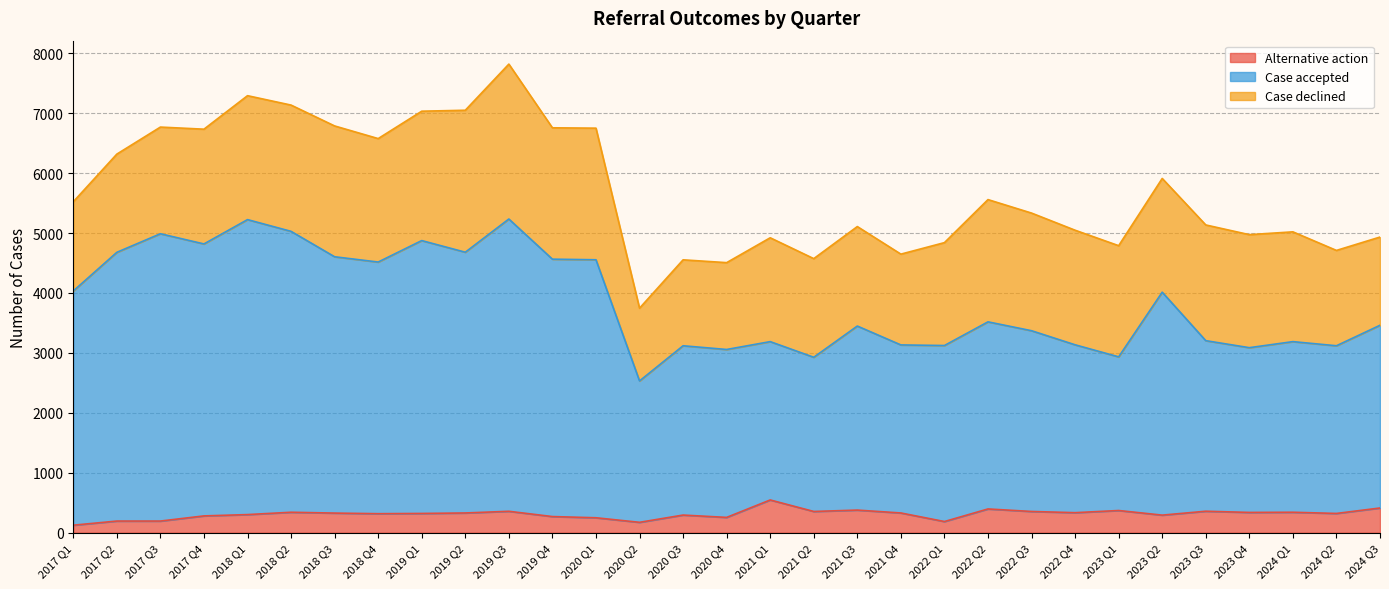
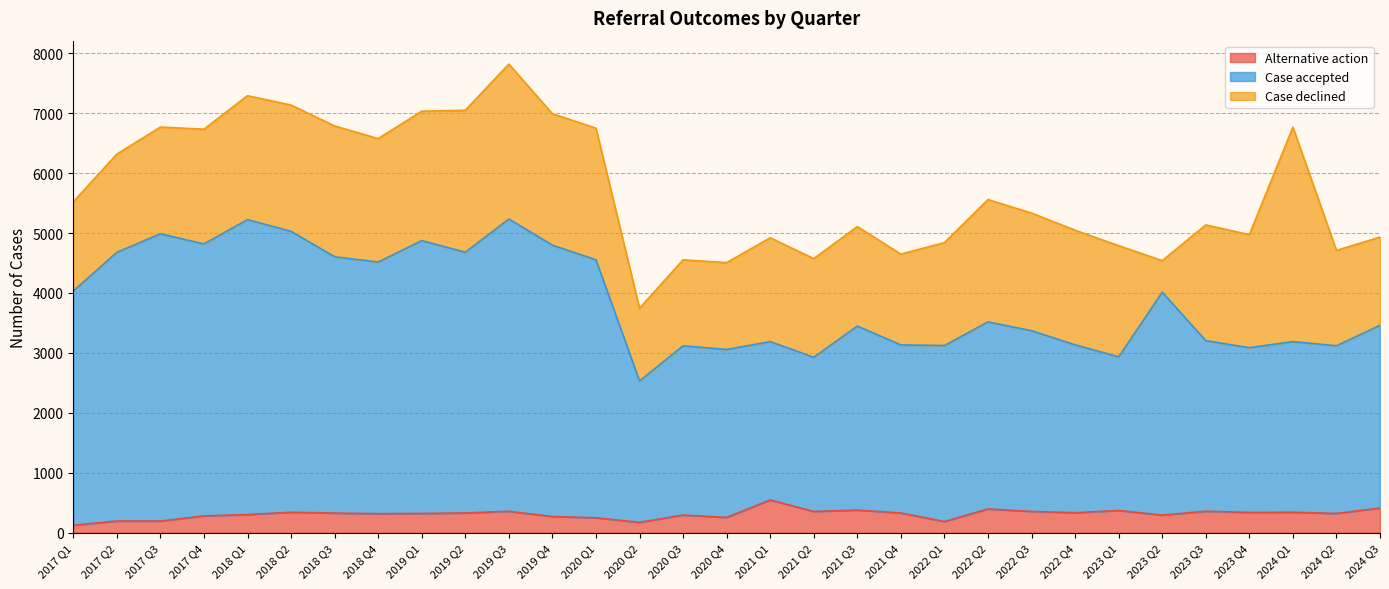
Case accepted, 2019 Q4: 4300 -> 4500
Case declined, 2023 Q2: 1900 -> 500
Case declined, 2024 Q1: 1800 -> 3600
